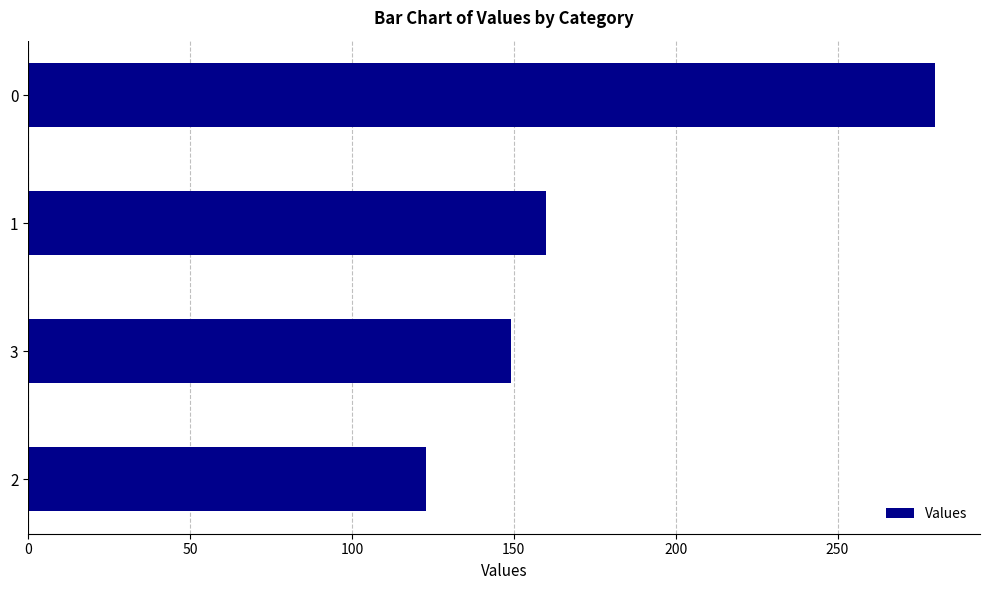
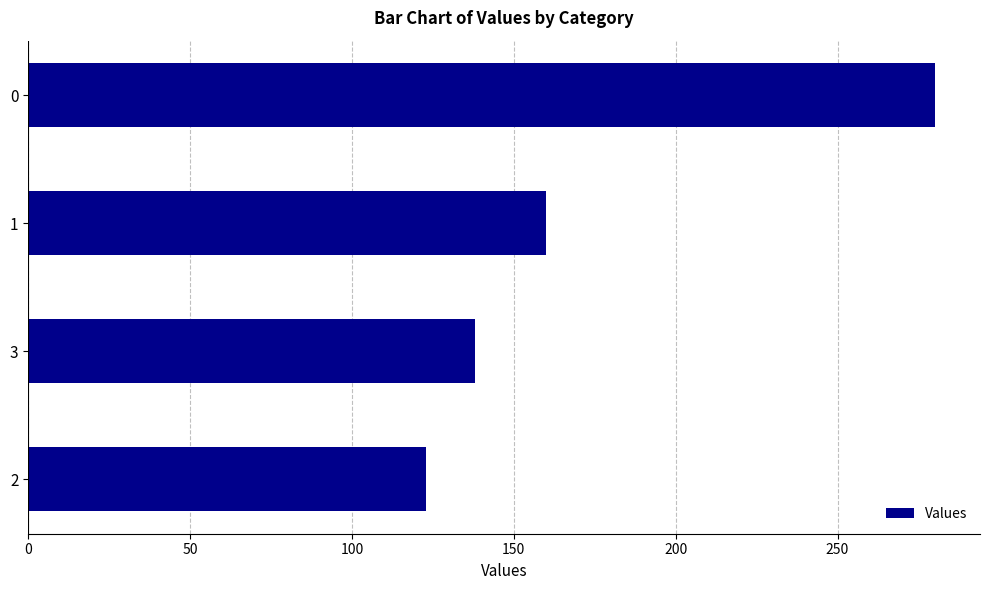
3: 149 -> 138
